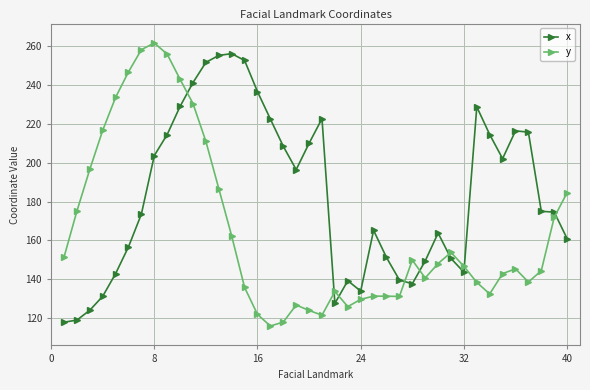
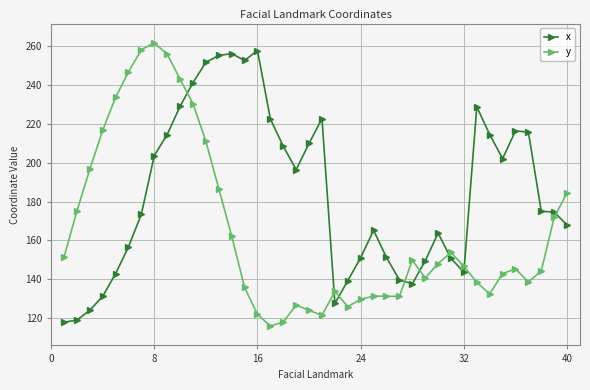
x, 16: 237 -> 258
x, 24: 134 -> 151
x, 40: 161 -> 168
